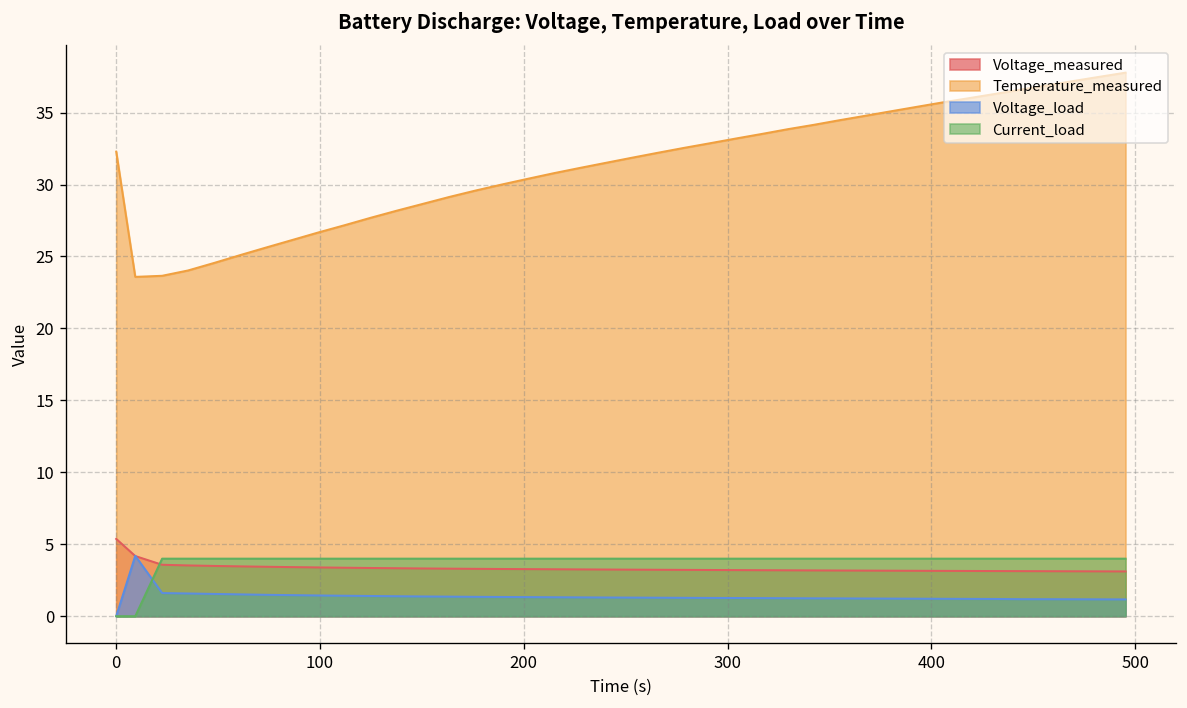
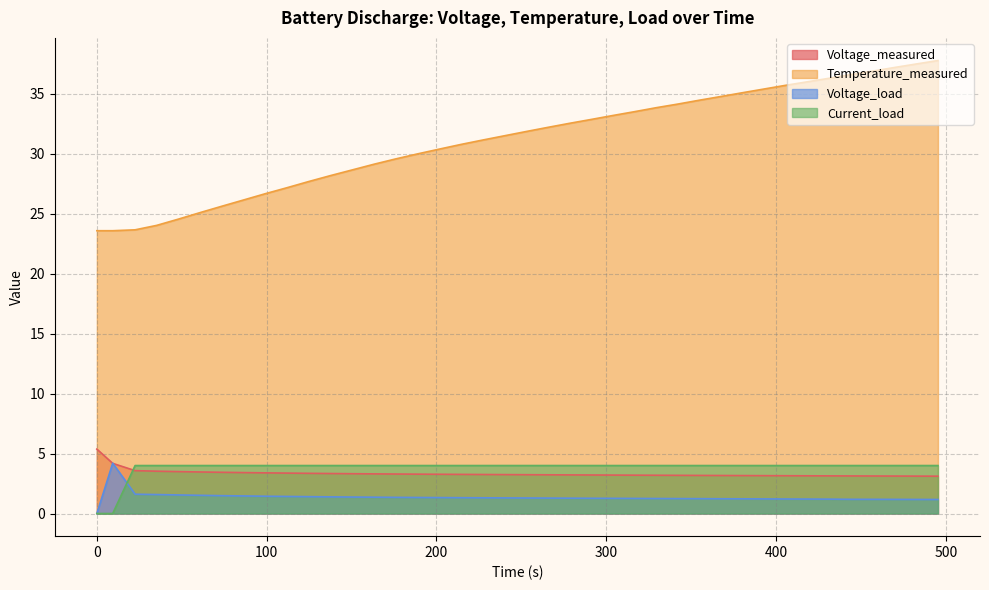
Temperature_measured, 0: 32.3 -> 23.6
